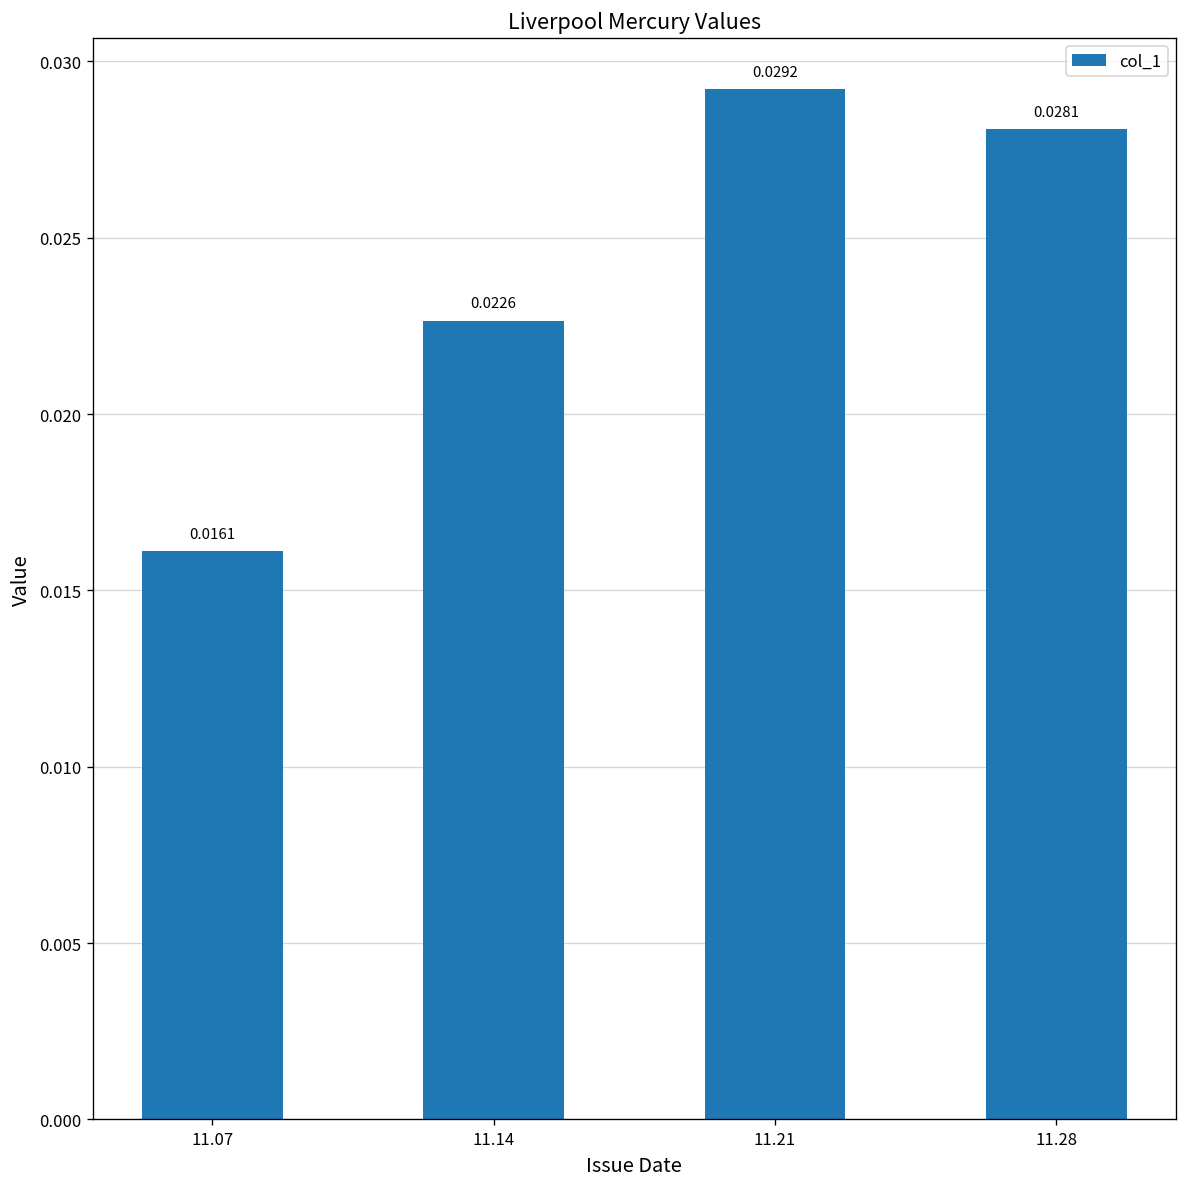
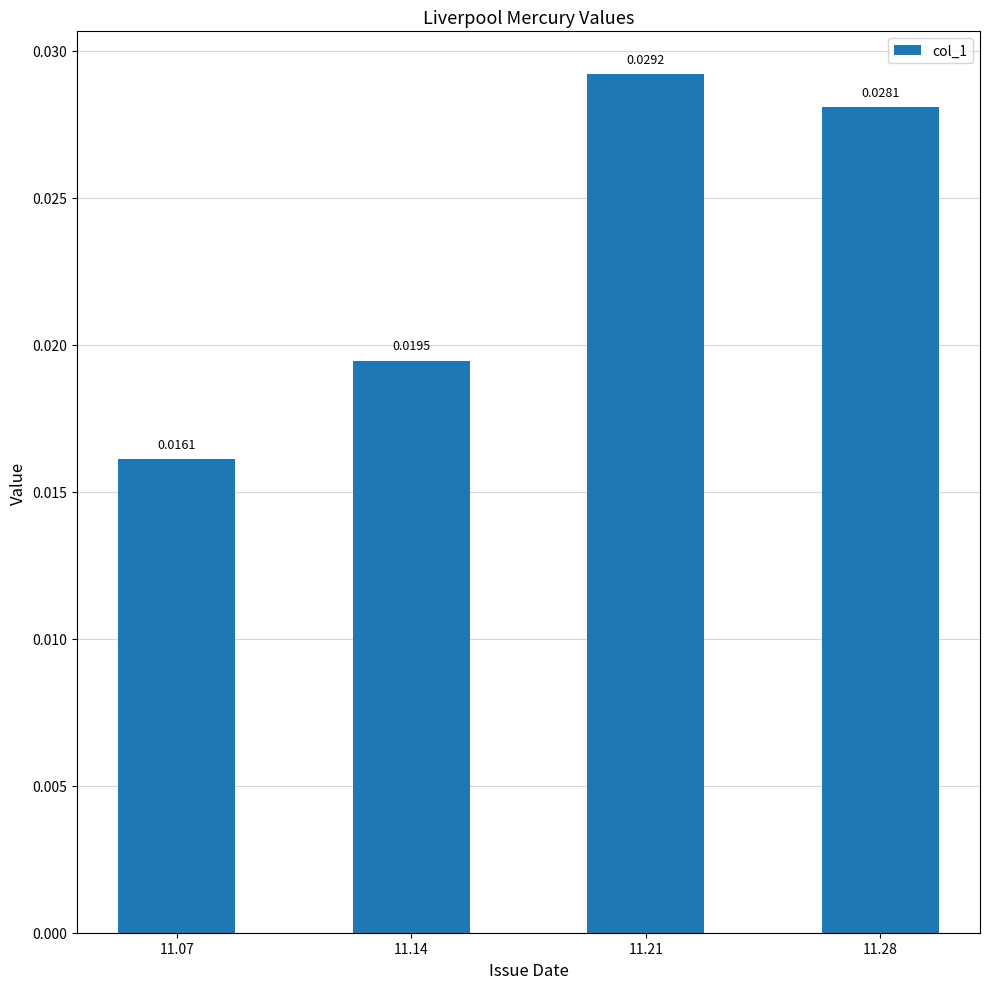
11.14: 0.0226 -> 0.0195
